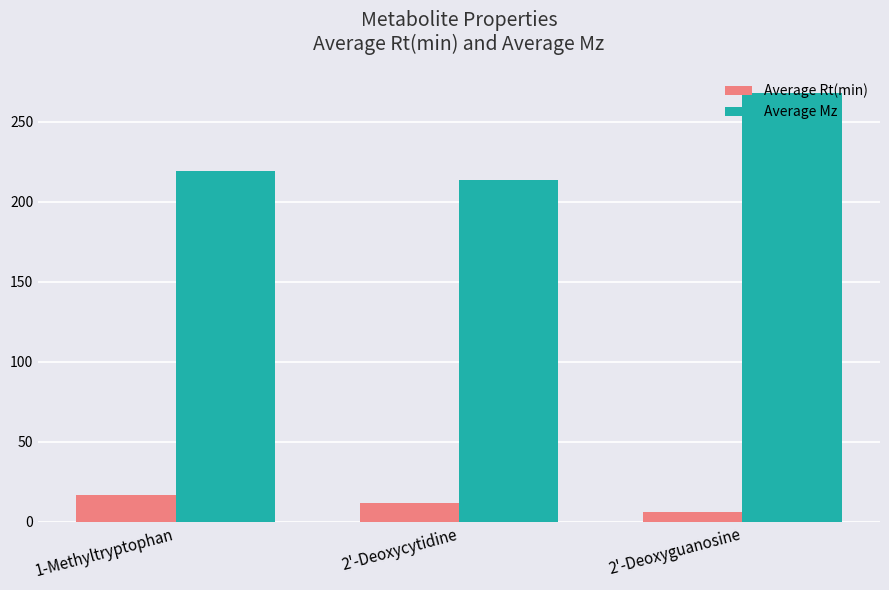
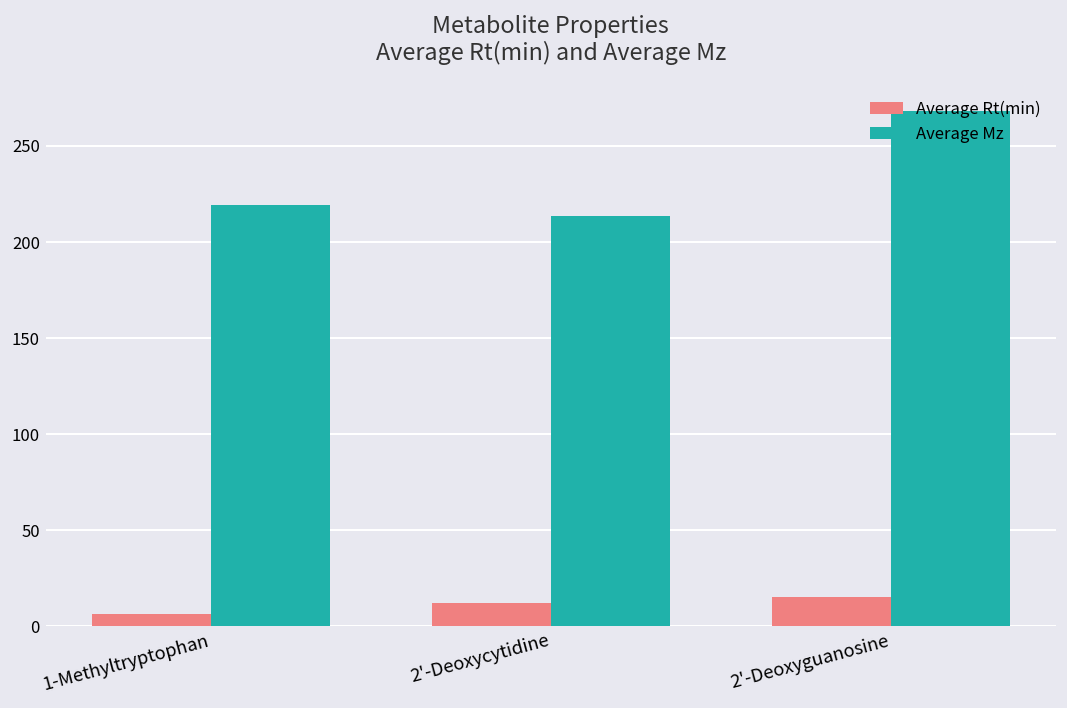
Average Rt(min), 1-Methyltryptophan: 17 -> 6
Average Rt(min), 2'-Deoxyguanosine: 6 -> 15
